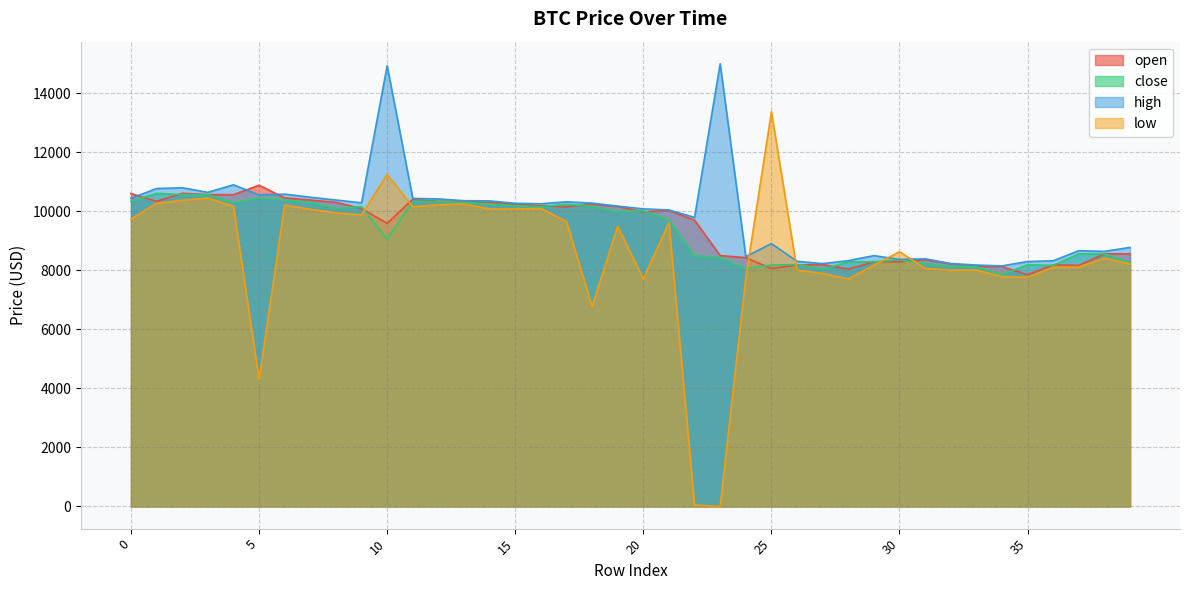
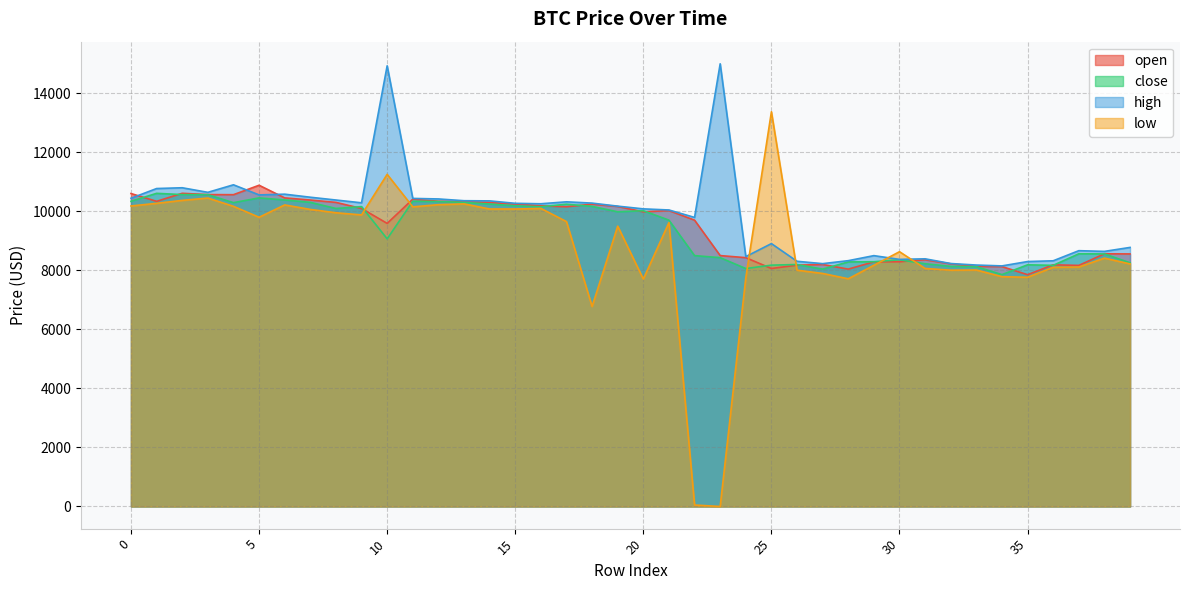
low, 0: 9700 -> 10200
low, 5: 4300 -> 9800
